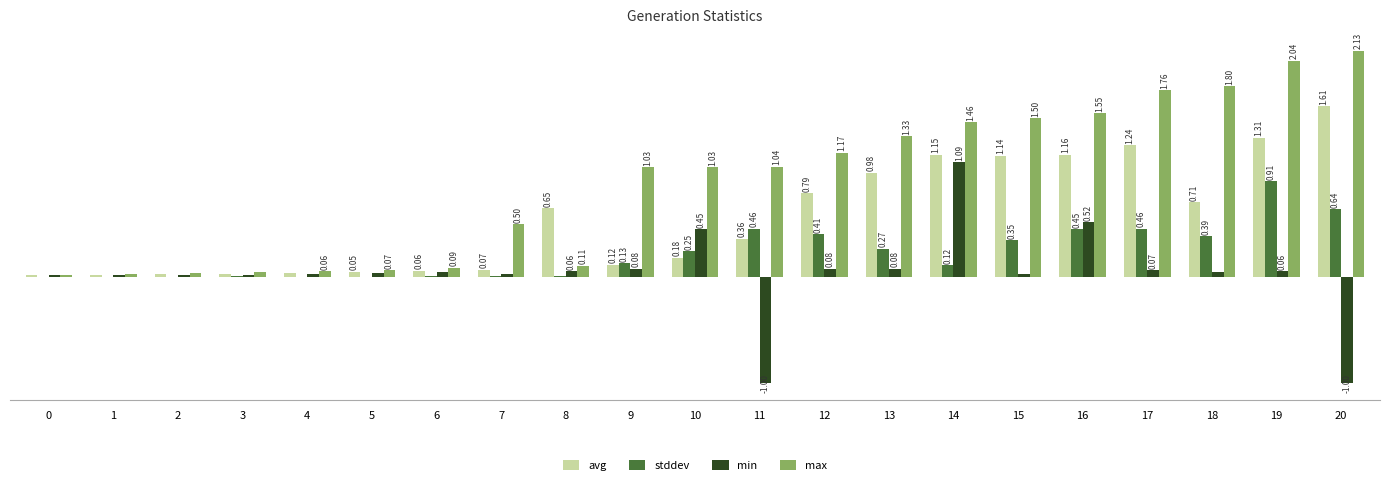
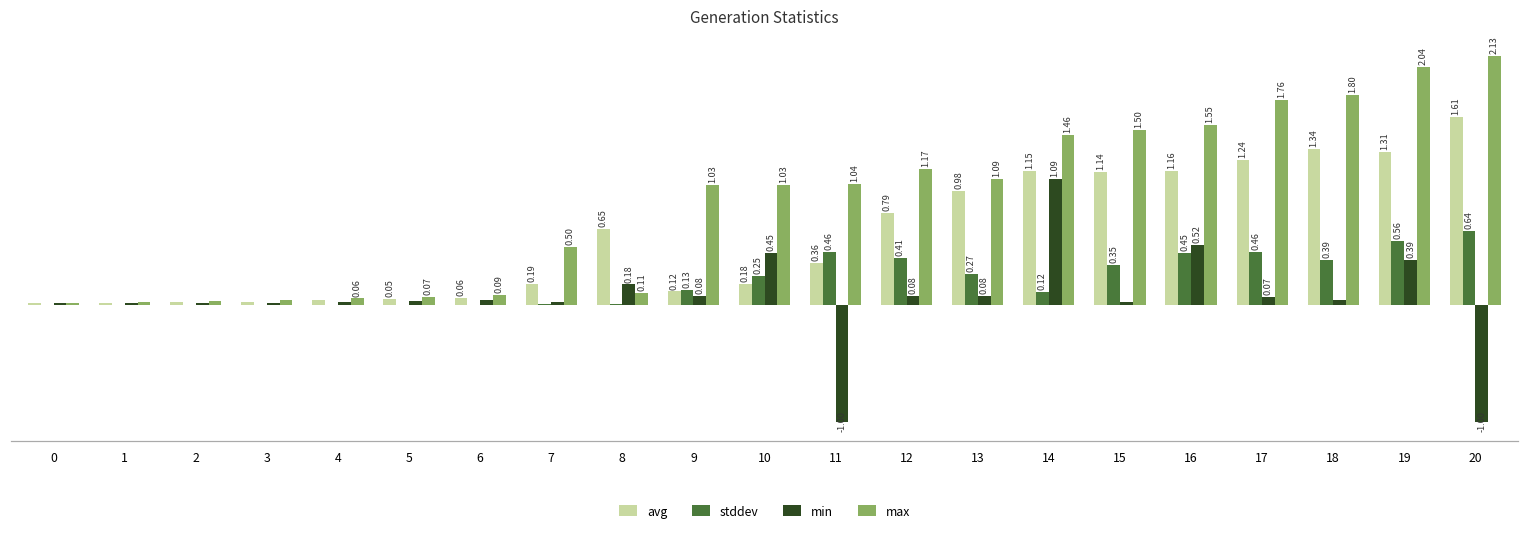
avg, 7: 0.07 -> 0.19
min, 8: 0.06 -> 0.18
max, 13: 1.33 -> 1.09
avg, 18: 0.71 -> 1.34
stddev, 19: 0.91 -> 0.56
min, 19: 0.06 -> 0.39
